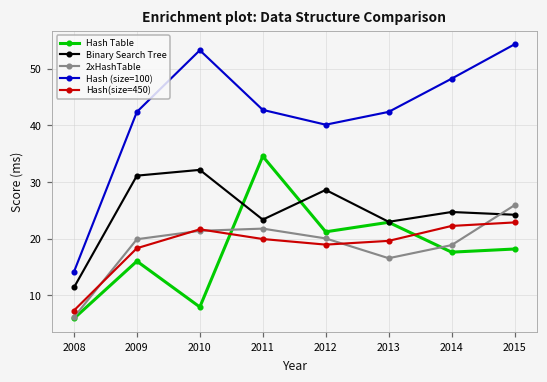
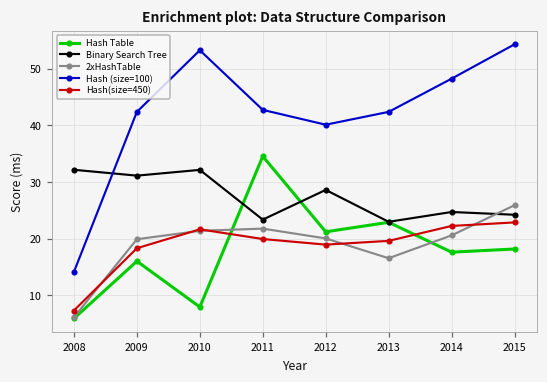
Binary Search Tree, 2008: 11 -> 32
2xHashTable, 2014: 19 -> 21
